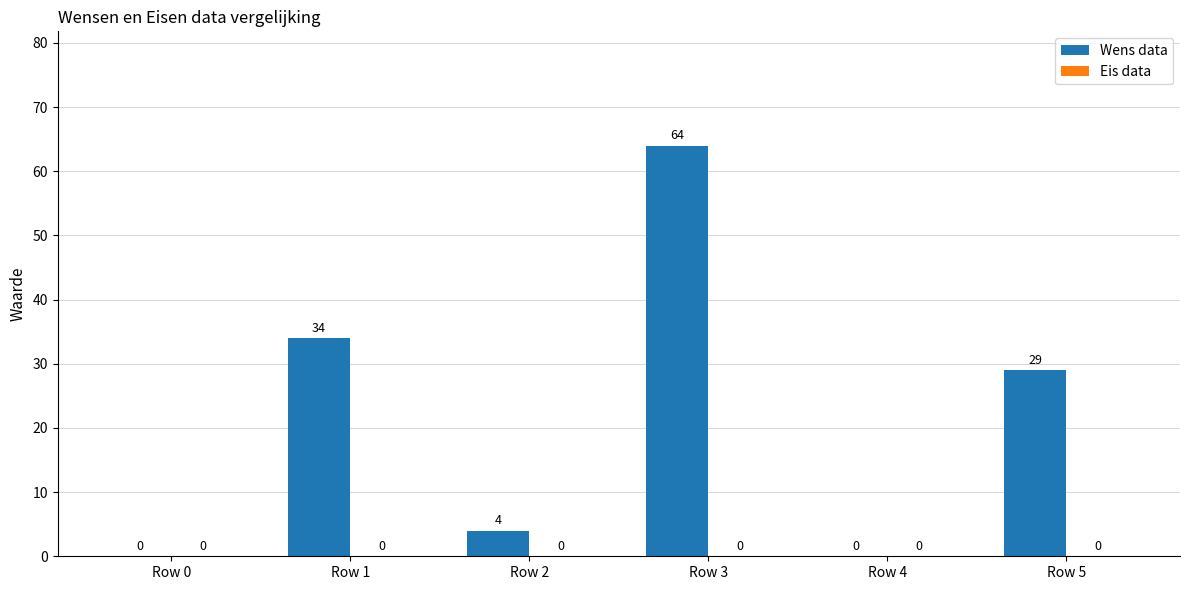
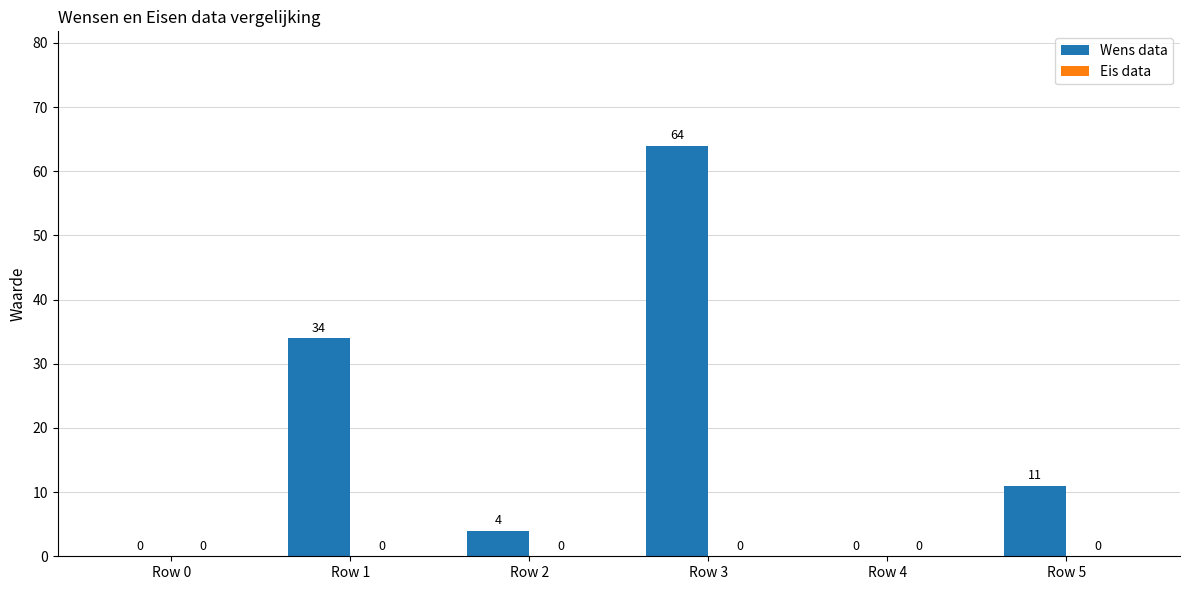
Wens data, Row 5: 29 -> 11
